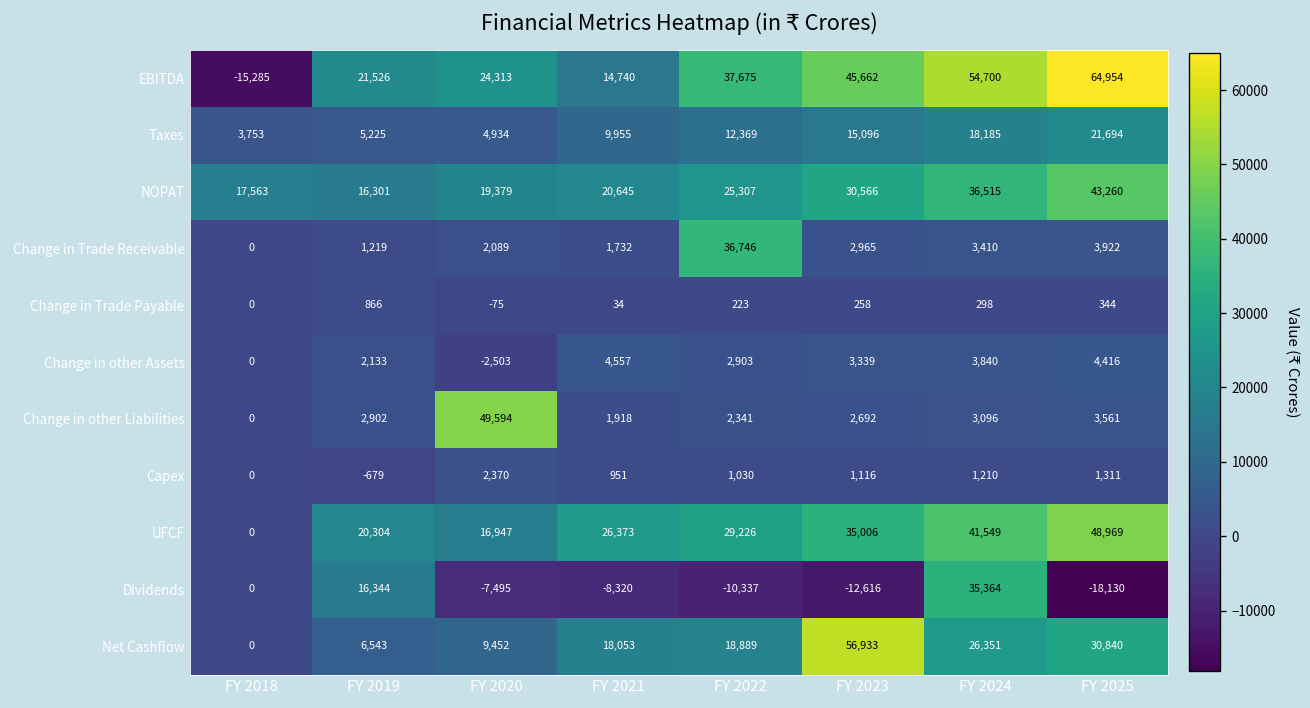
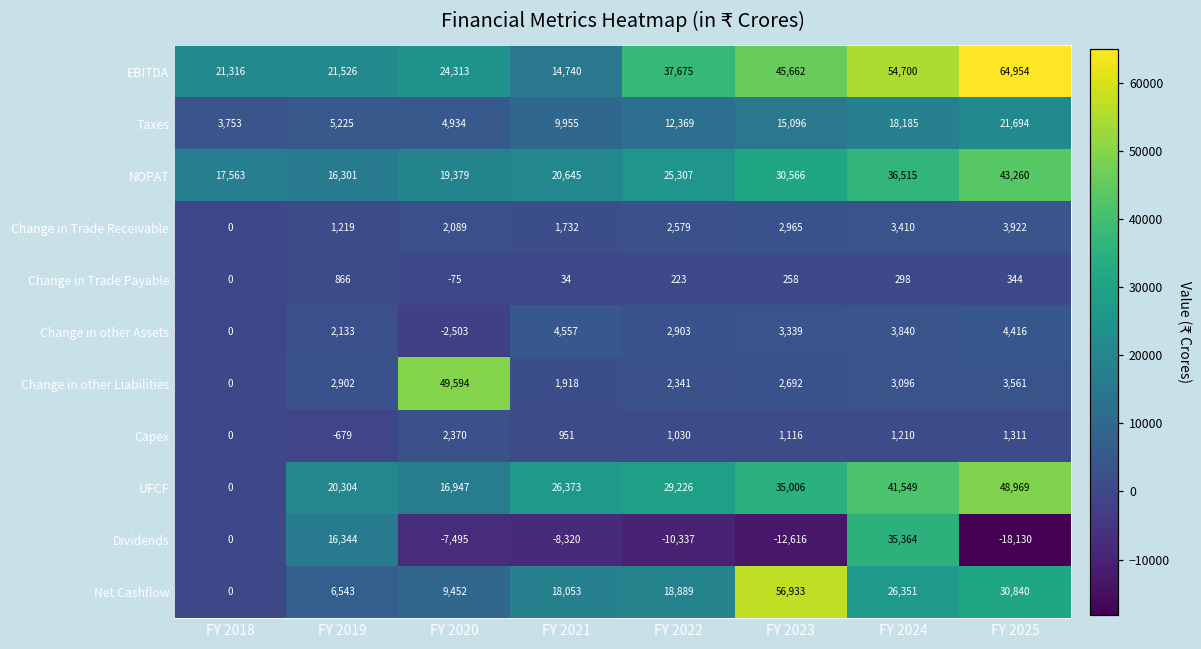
EBITDA, FY 2018: -15,285 -> 21,316
Change in Trade Receivable, FY 2022: 36,746 -> 2,579
